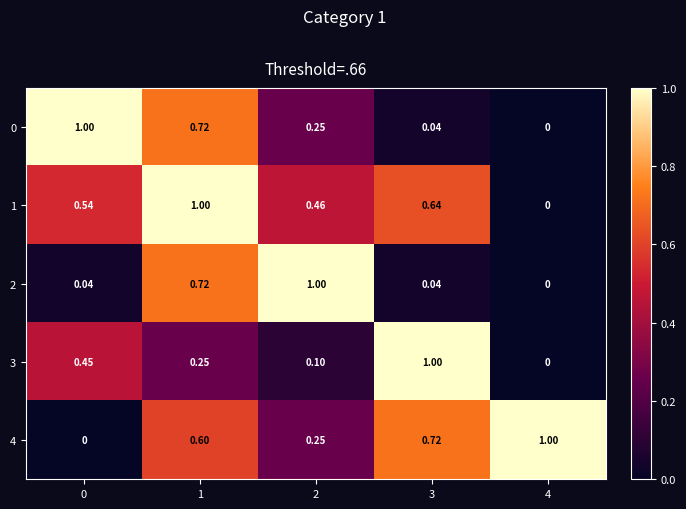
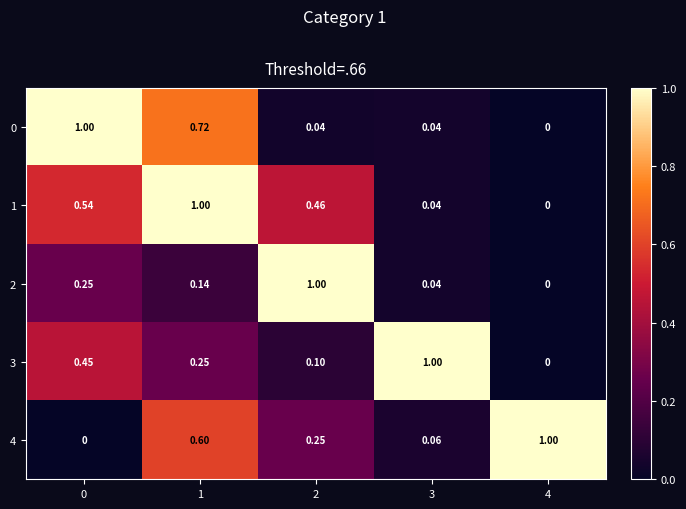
0, 2: 0.25 -> 0.04
1, 3: 0.64 -> 0.04
2, 0: 0.04 -> 0.25
2, 1: 0.72 -> 0.14
4, 3: 0.72 -> 0.06
